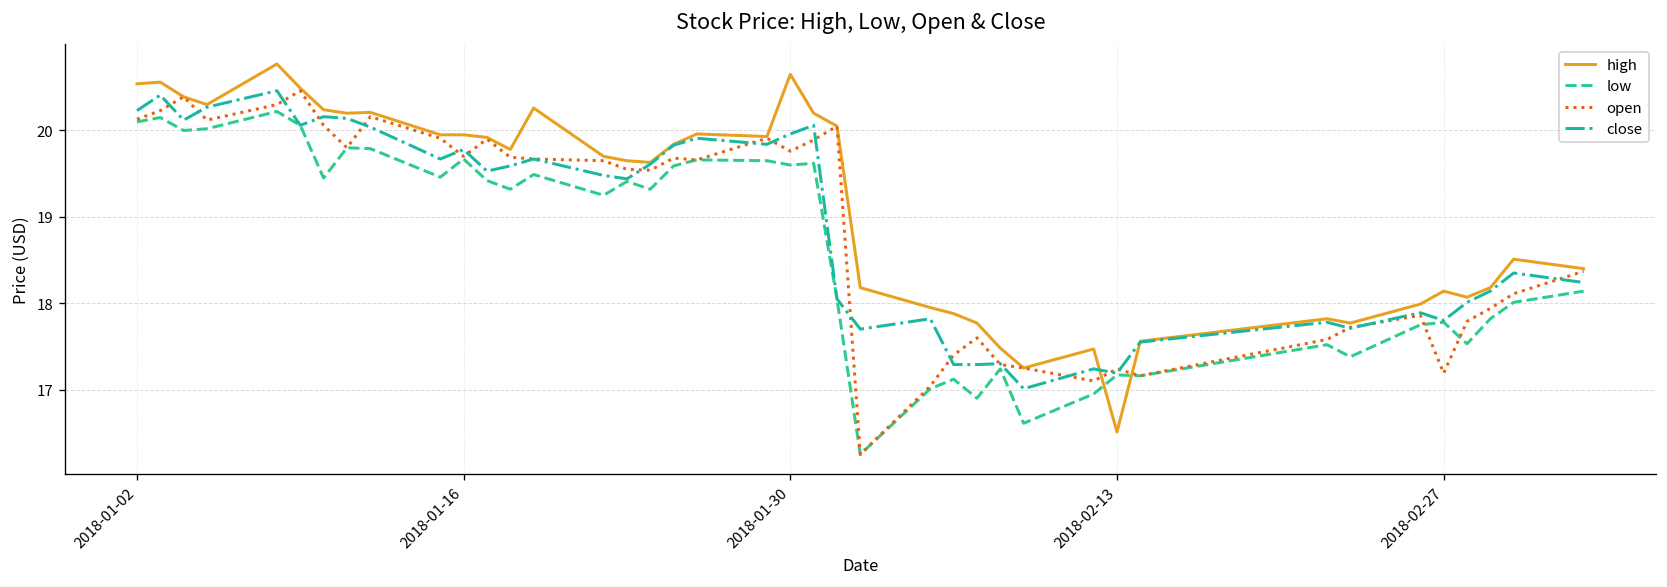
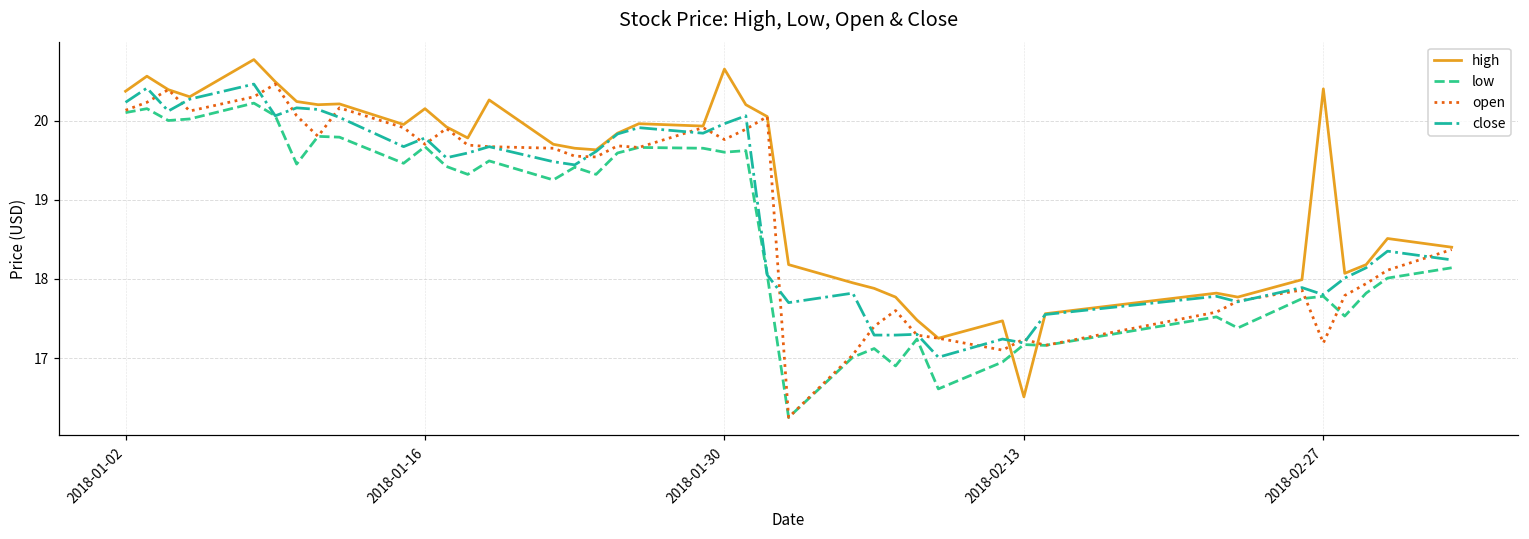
high, 2018-01-02: 20.5 -> 20.4
high, 2018-01-16: 20.0 -> 20.2
high, 2018-02-27: 18.1 -> 20.4
